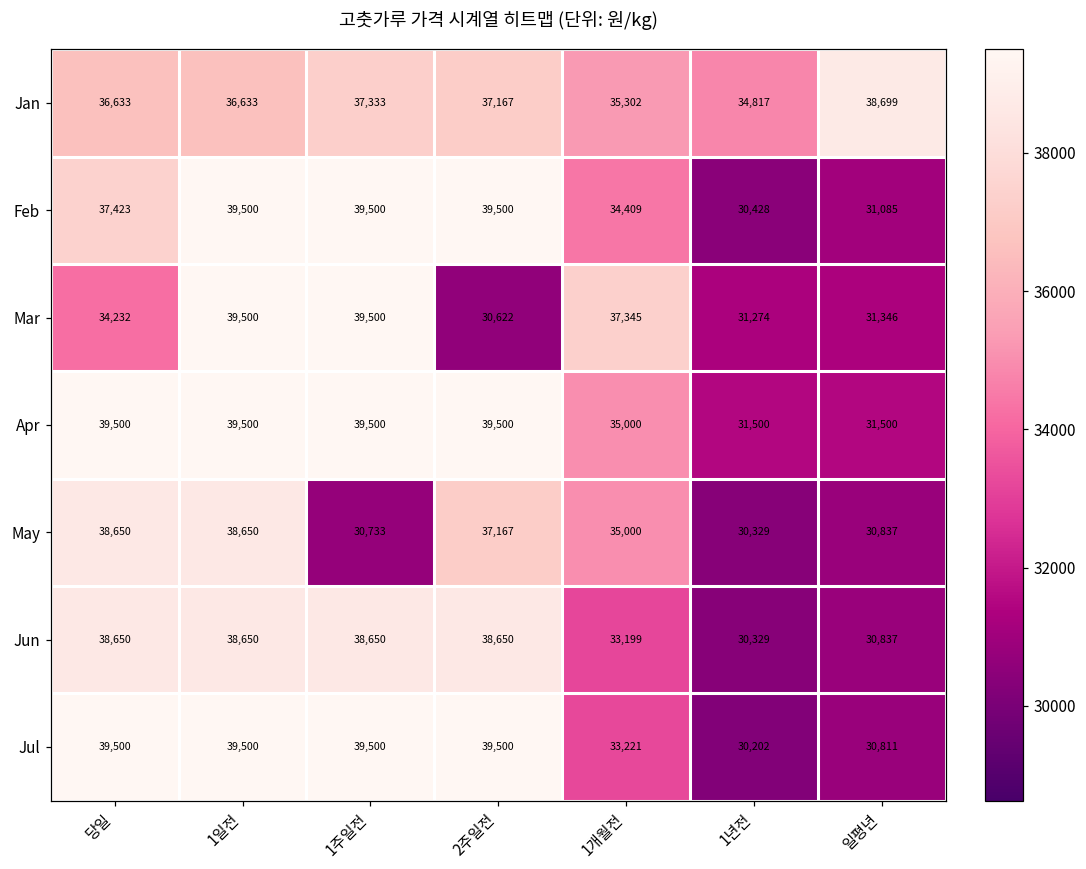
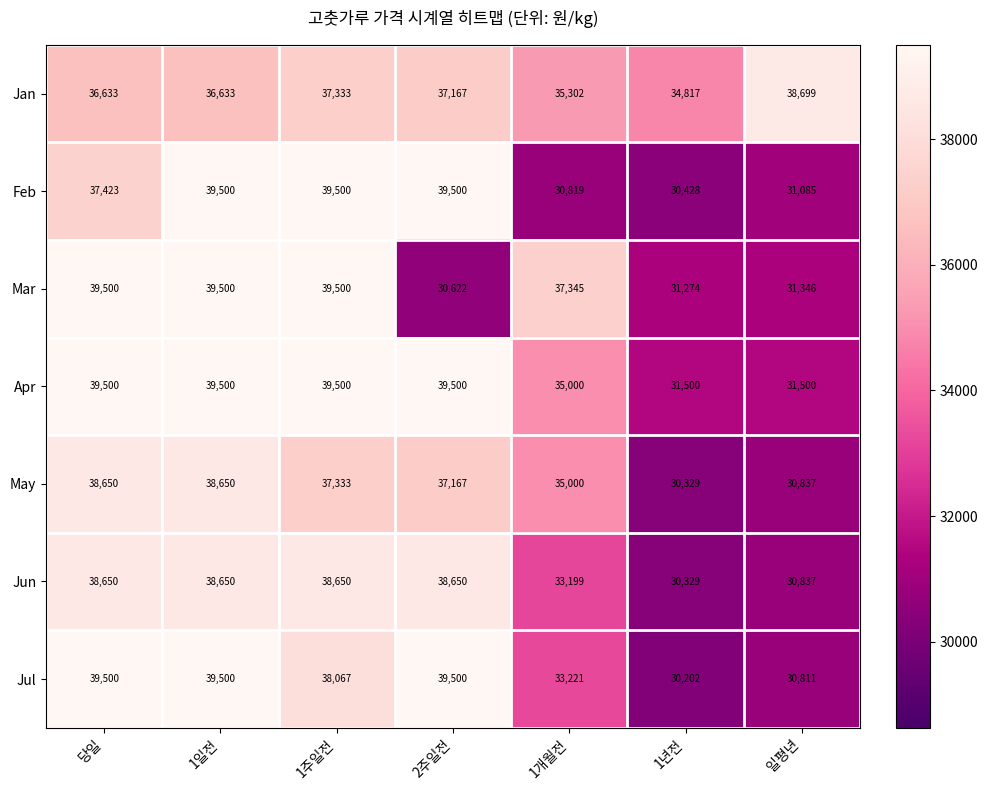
Feb, 1개월전: 34,409 -> 30,819
Mar, 당일: 34,232 -> 39,500
May, 1주일전: 30,733 -> 37,333
Jul, 1주일전: 39,500 -> 38,067
